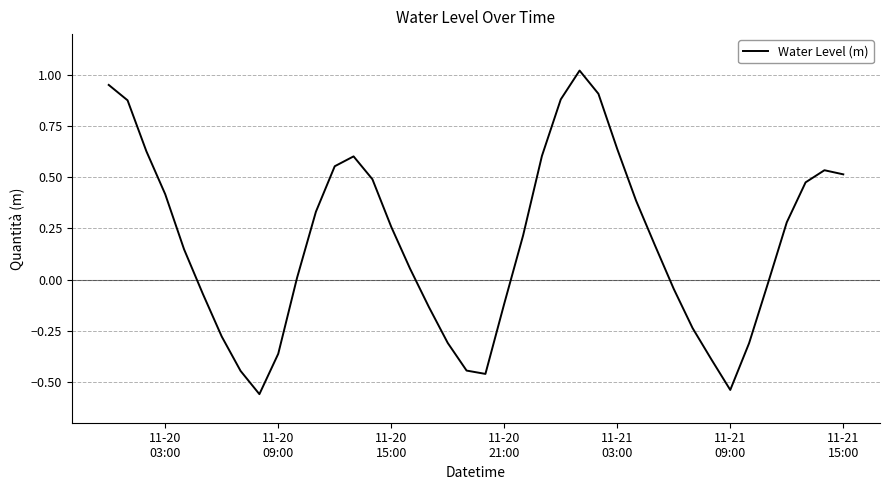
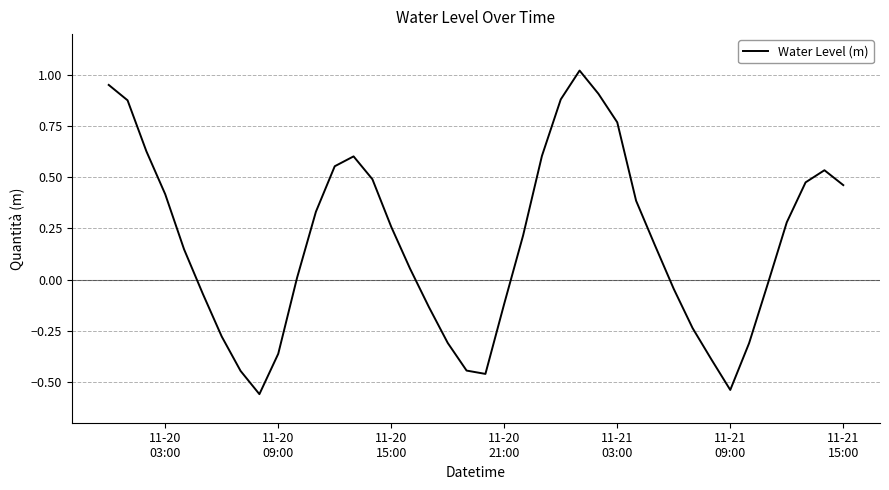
11-21 03:00: 0.64 -> 0.77
11-21 15:00: 0.51 -> 0.46
